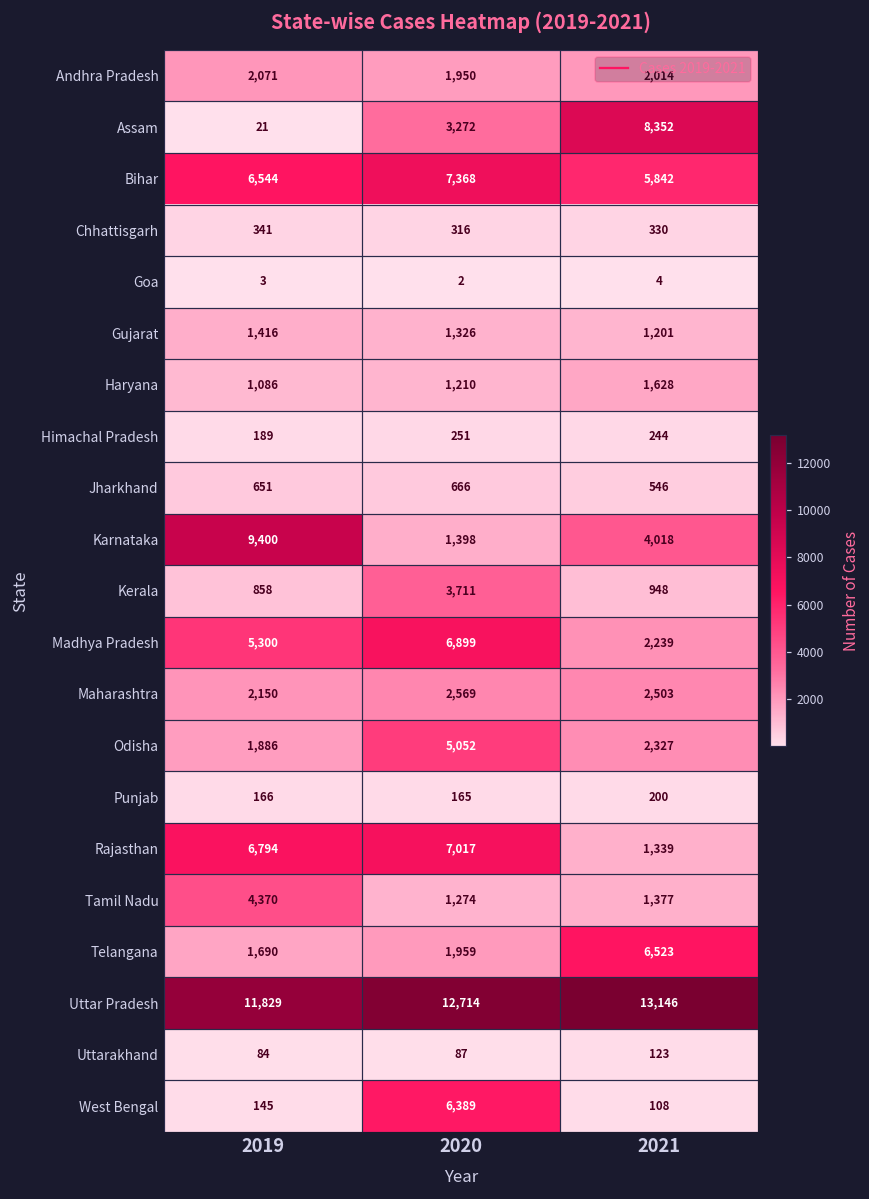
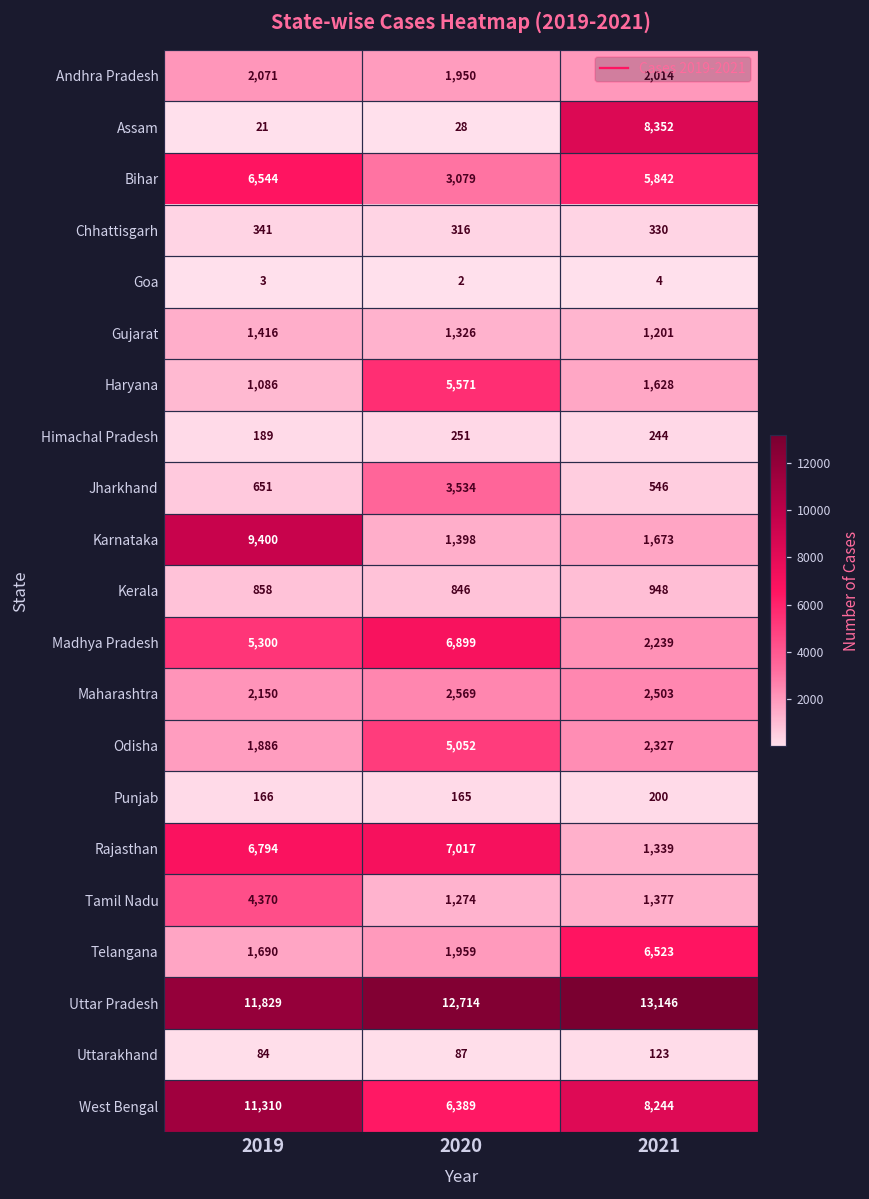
Assam, 2020: 3,272 -> 28
Bihar, 2020: 7,368 -> 3,079
Haryana, 2020: 1,210 -> 5,571
Jharkhand, 2020: 666 -> 3,534
Karnataka, 2021: 4,018 -> 1,673
Kerala, 2020: 3,711 -> 846
West Bengal, 2019: 145 -> 11,310
West Bengal, 2021: 108 -> 8,244
